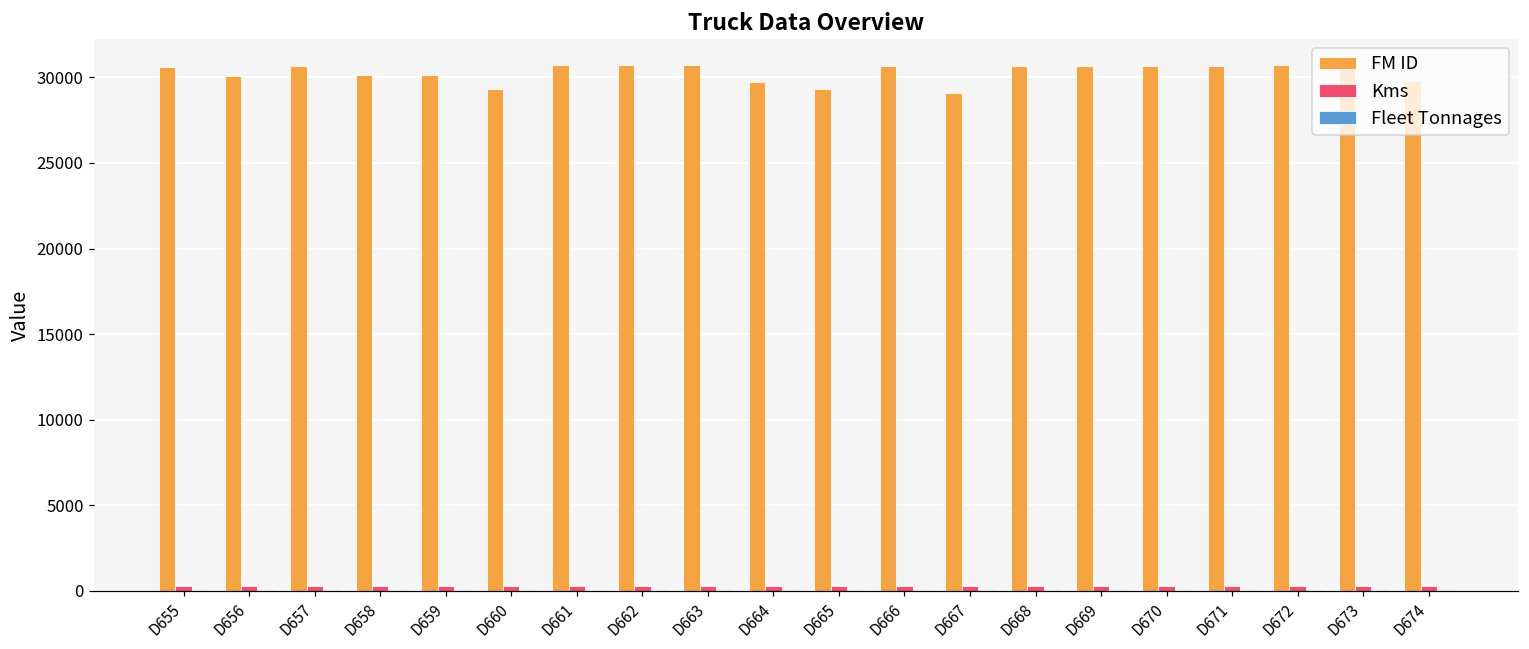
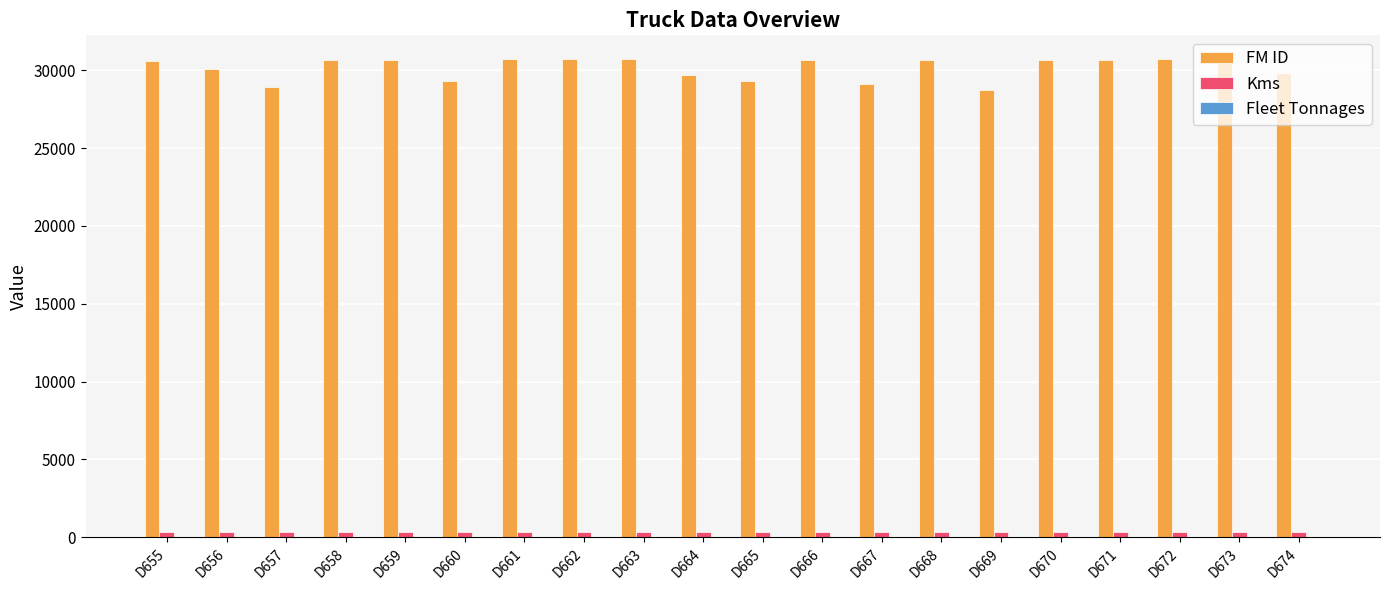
FM ID, D657: 30700 -> 28900
FM ID, D658: 30100 -> 30600
FM ID, D659: 30100 -> 30600
FM ID, D669: 30700 -> 28700
